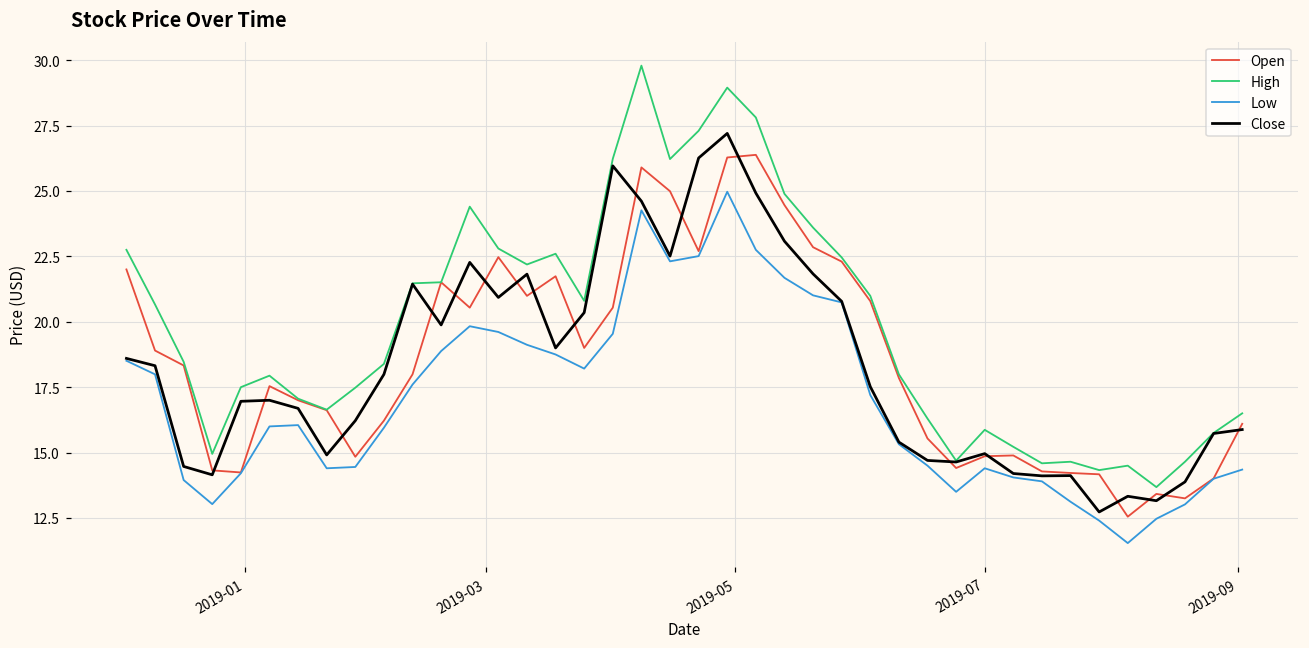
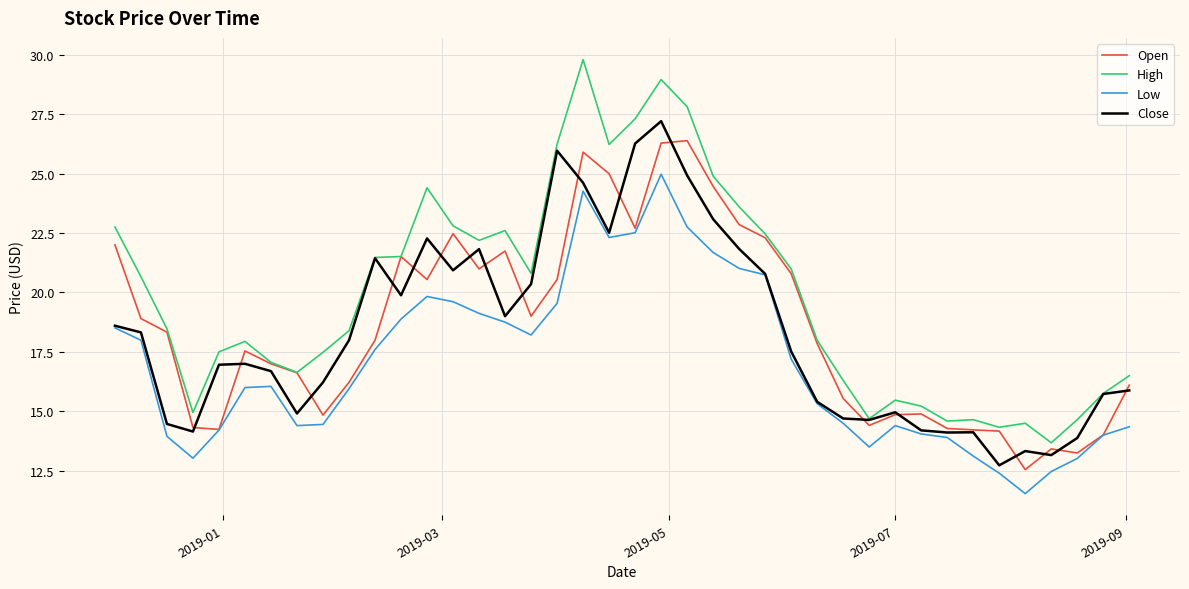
High, 2019-07: 15.9 -> 15.5
